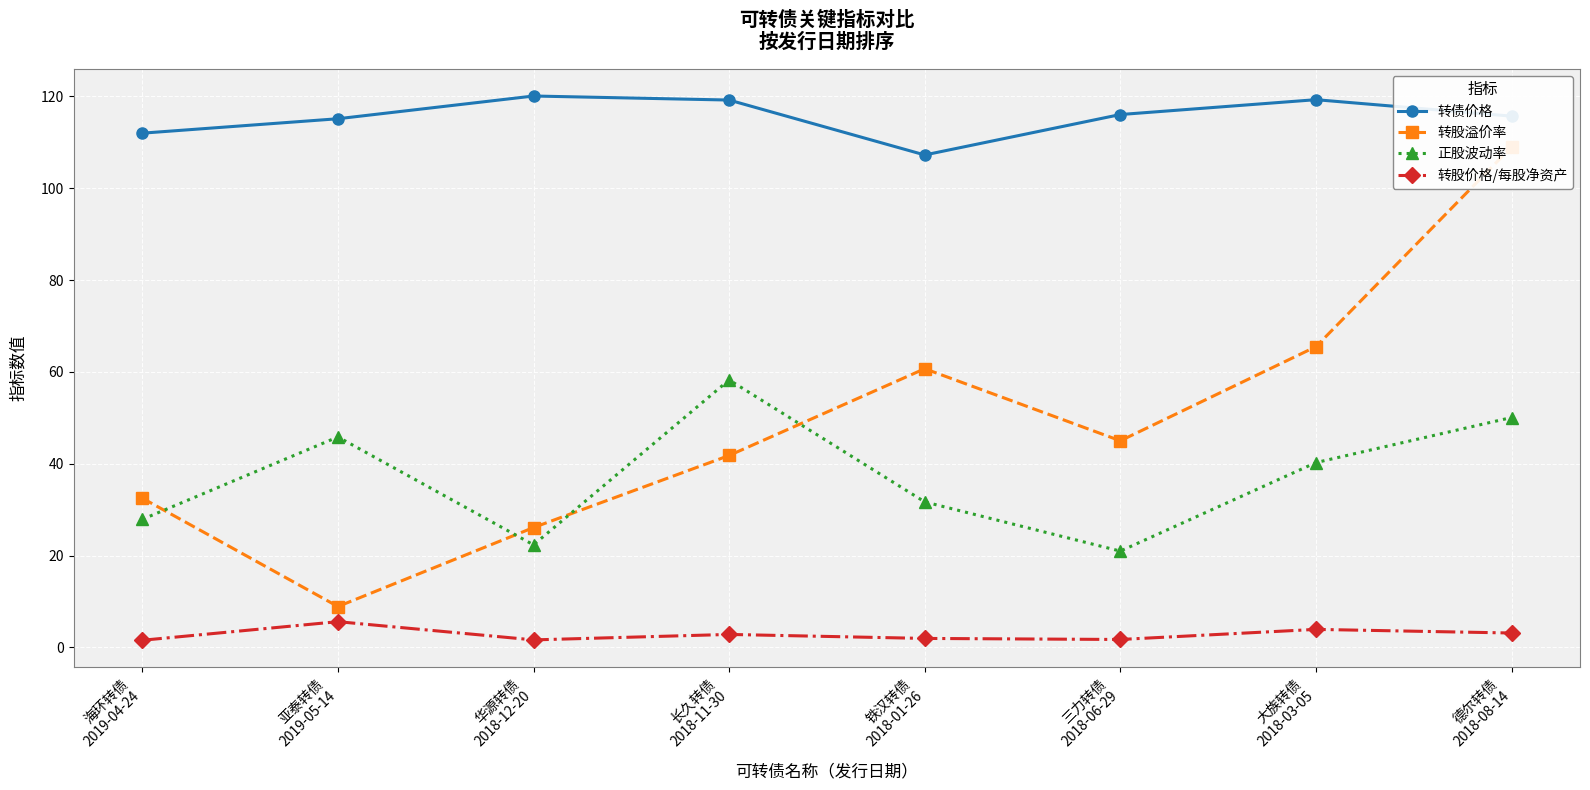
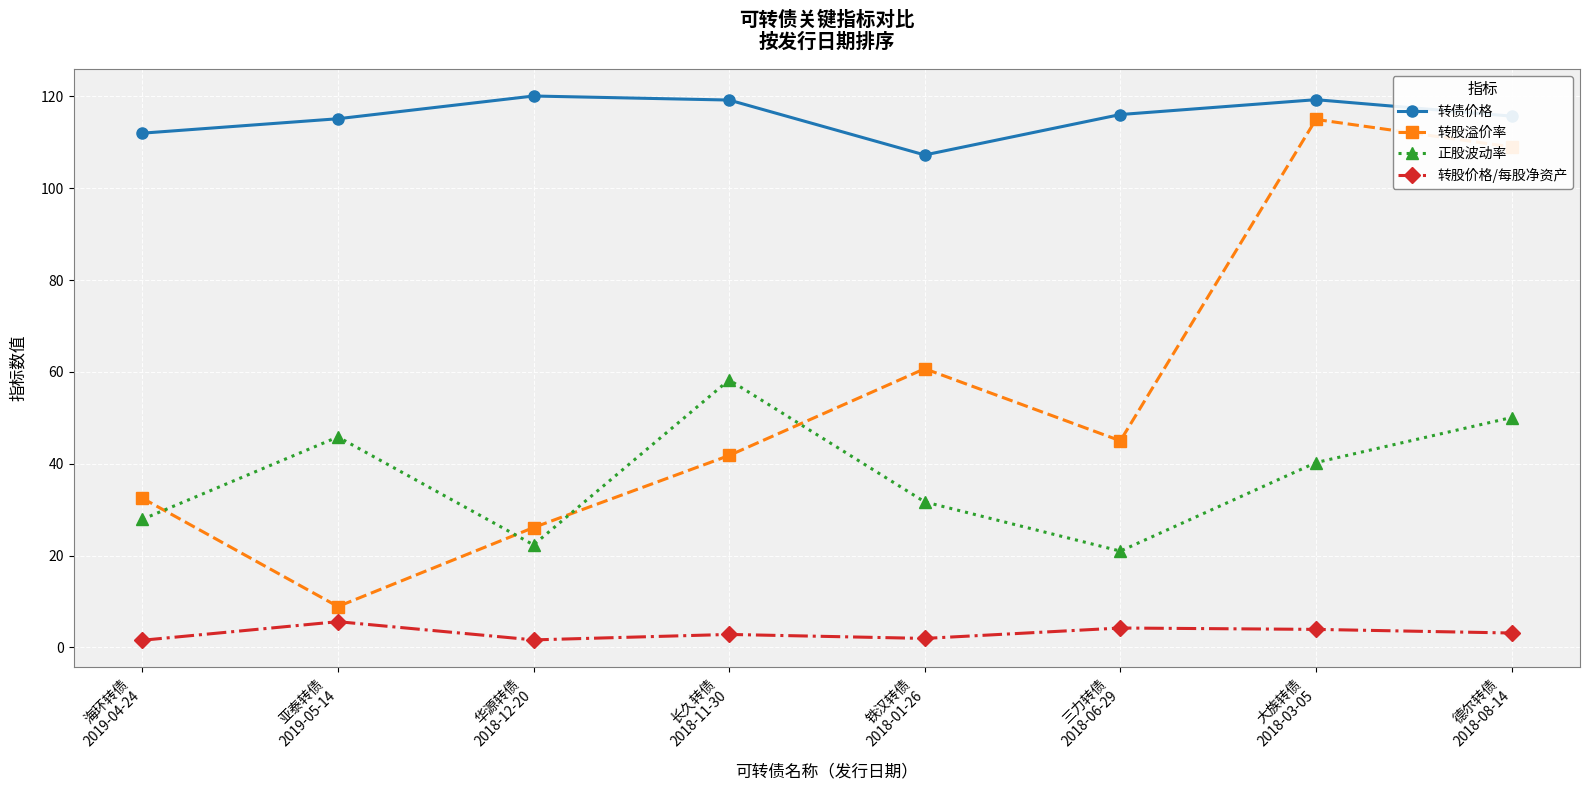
转股价格/每股净资产, 三力转债 2018-06-29: 2 -> 4
转股溢价率, 大族转债 2018-03-05: 66 -> 115
